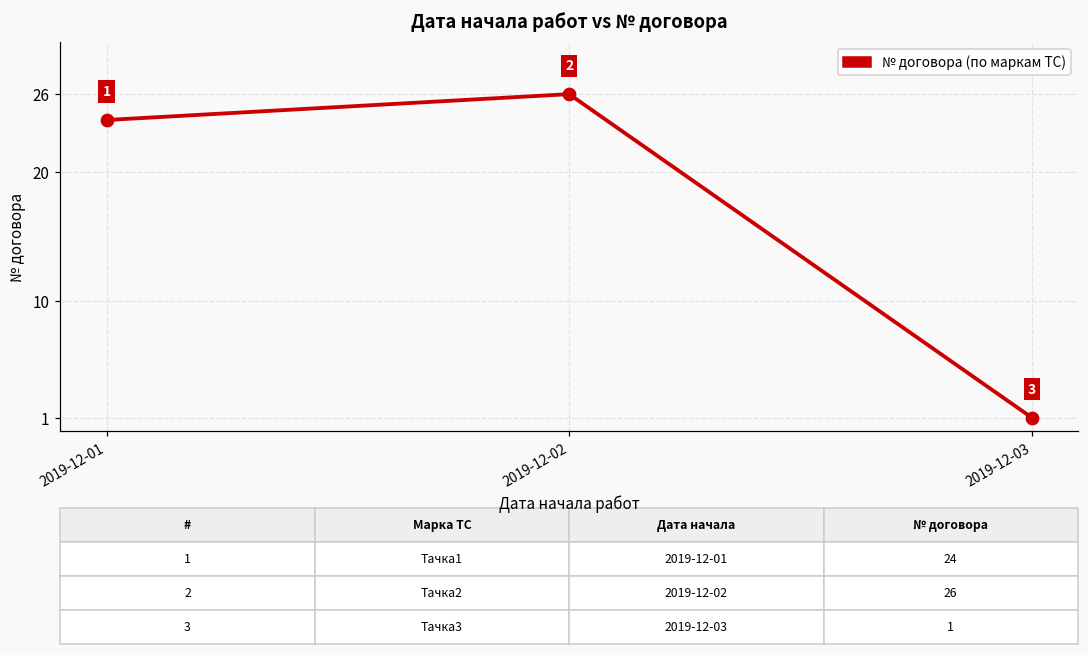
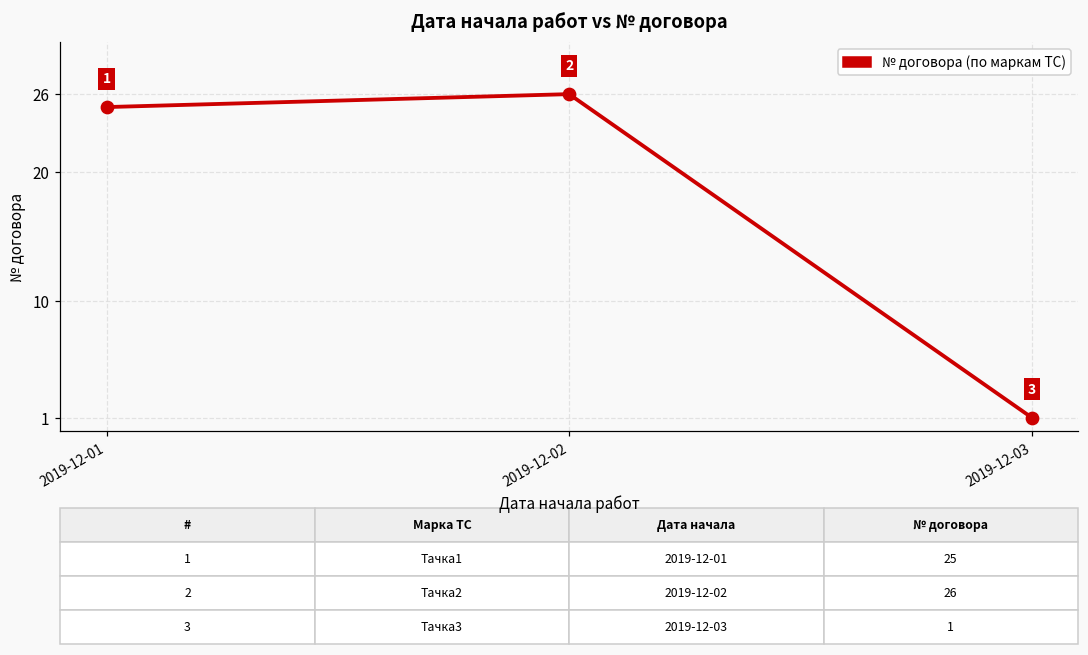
2019-12-01: 24 -> 25
